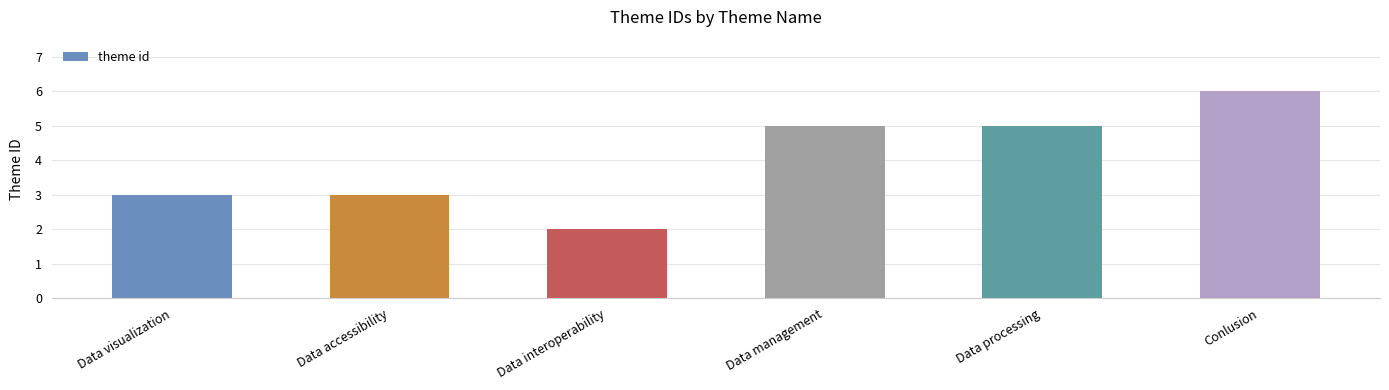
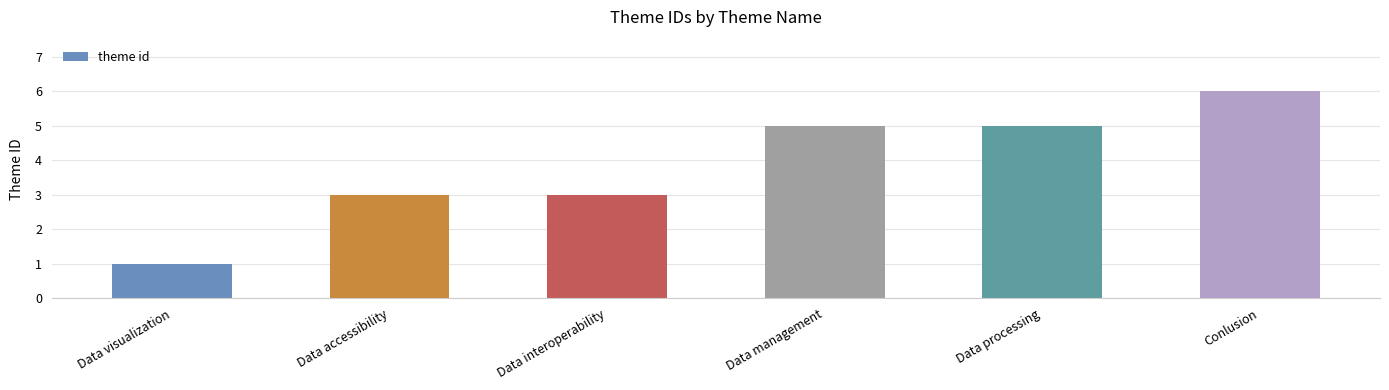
Data visualization: 3 -> 1
Data interoperability: 2 -> 3
